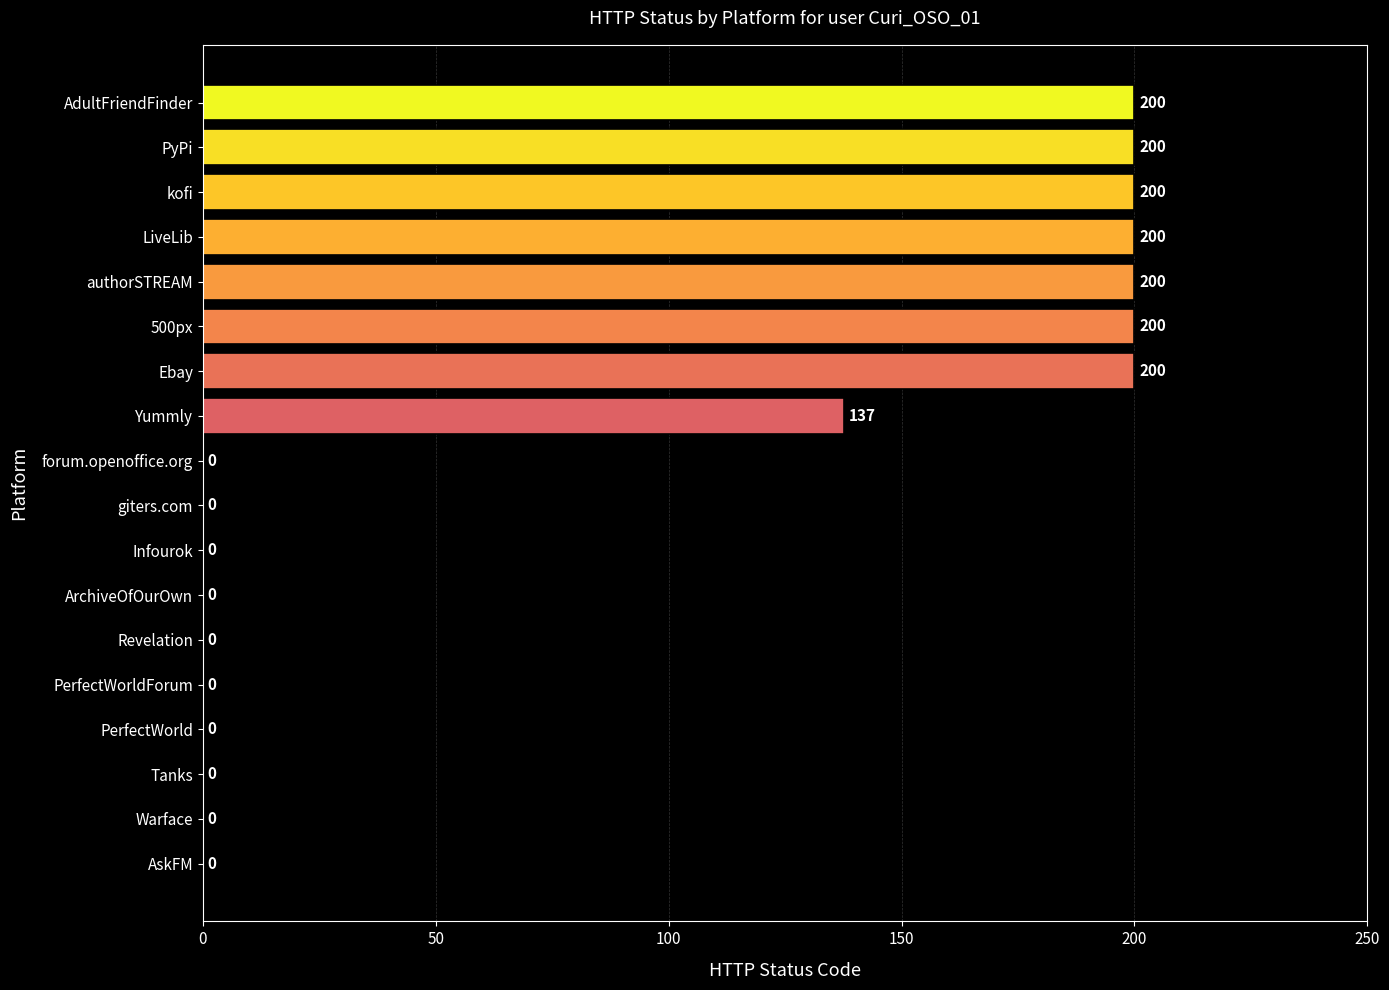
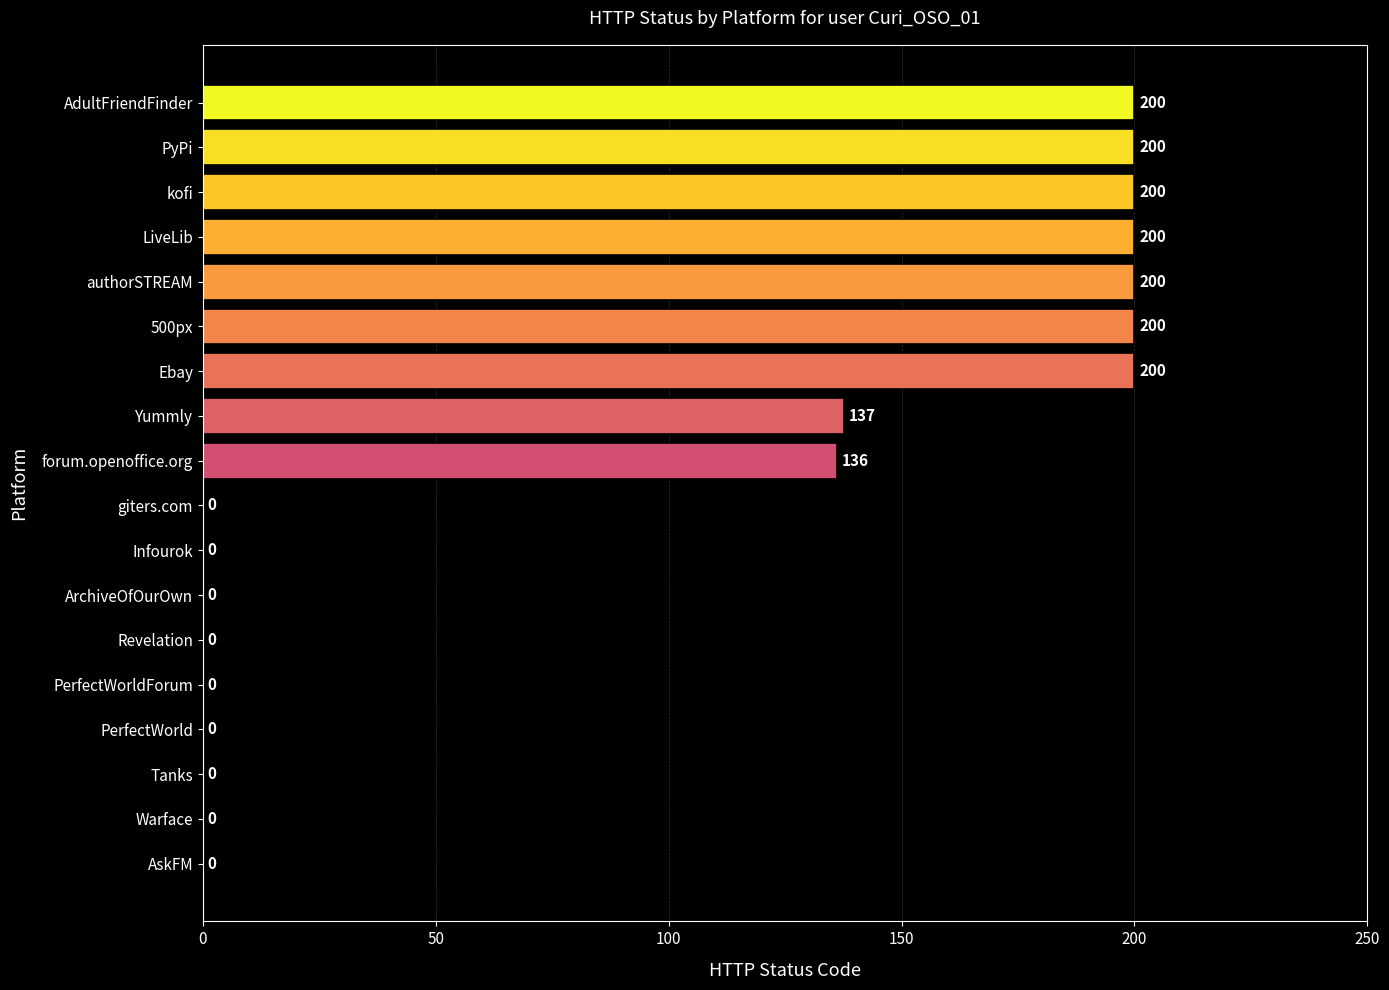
forum.openoffice.org: 0 -> 136
